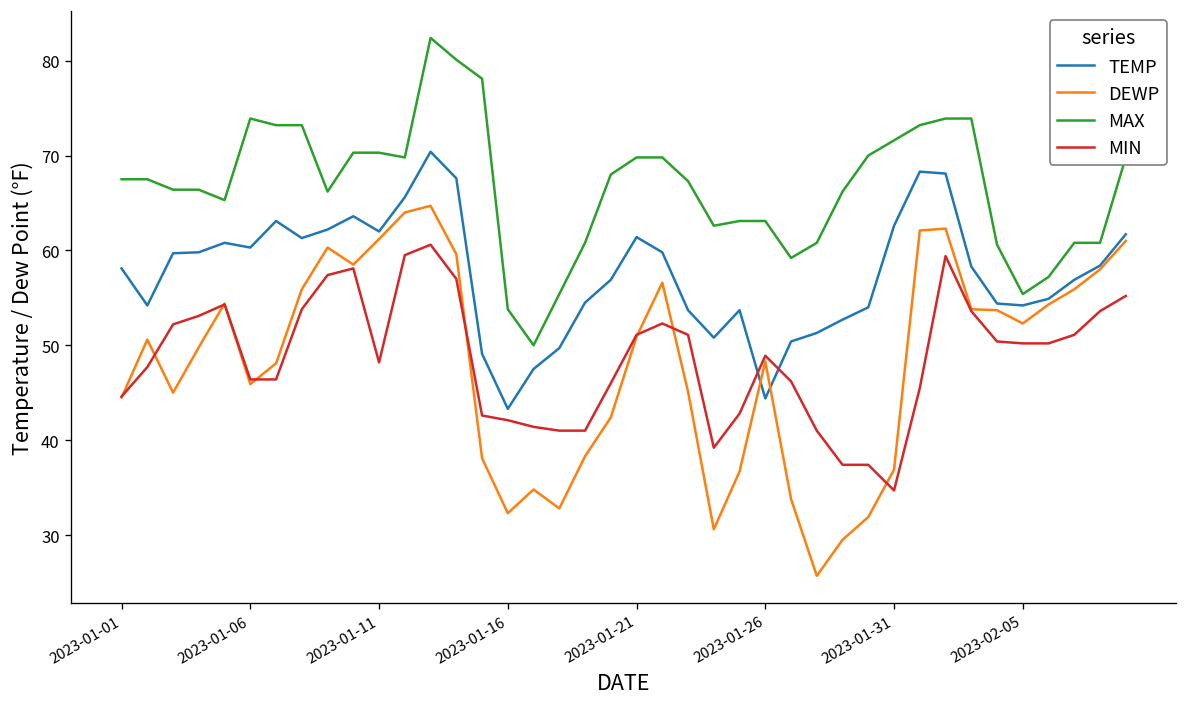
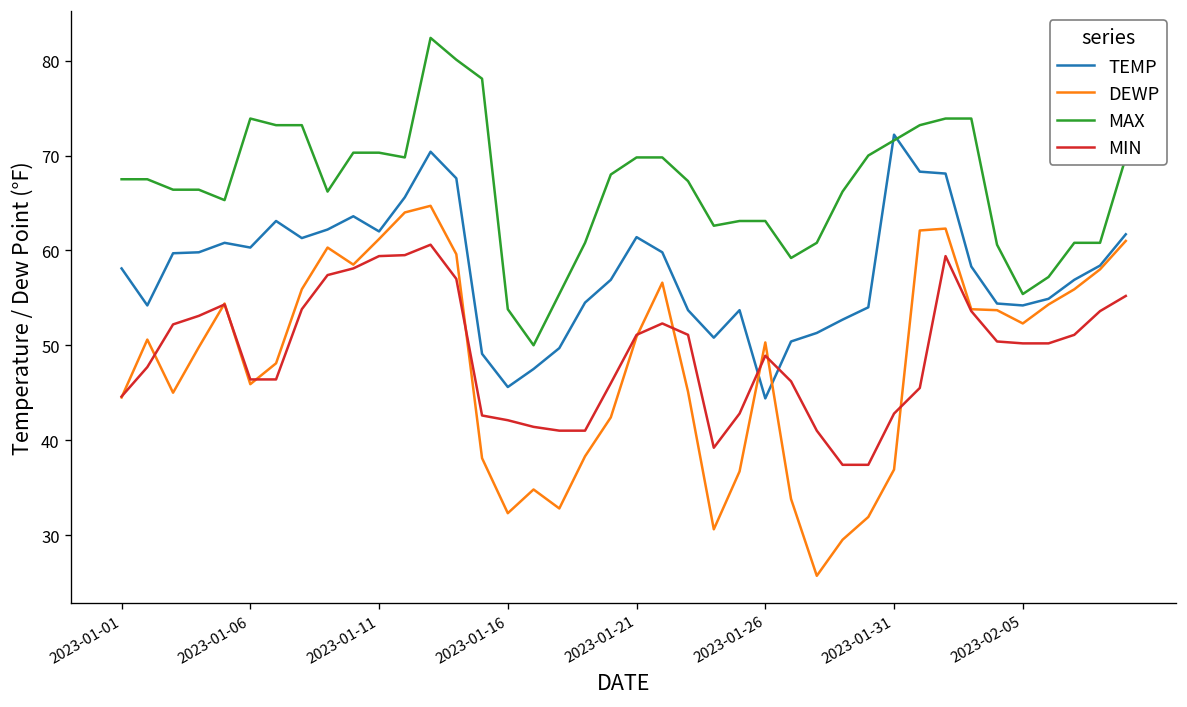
MIN, 2023-01-11: 48 -> 59
TEMP, 2023-01-16: 43 -> 46
DEWP, 2023-01-26: 48 -> 50
TEMP, 2023-01-31: 63 -> 72
MIN, 2023-01-31: 35 -> 43
